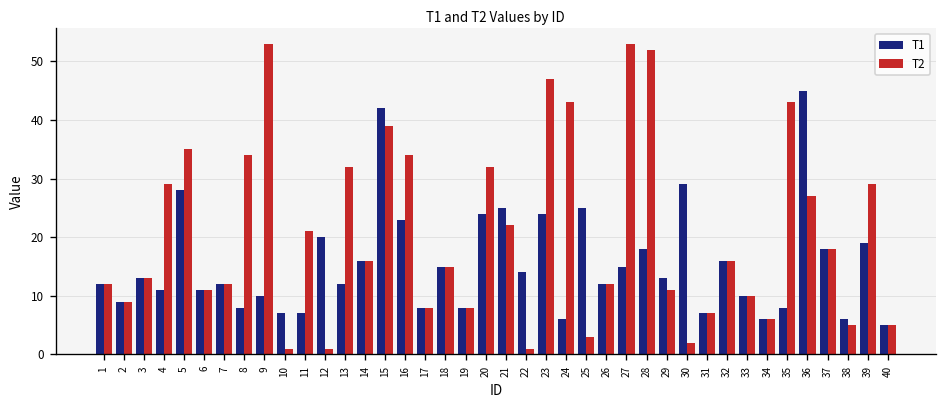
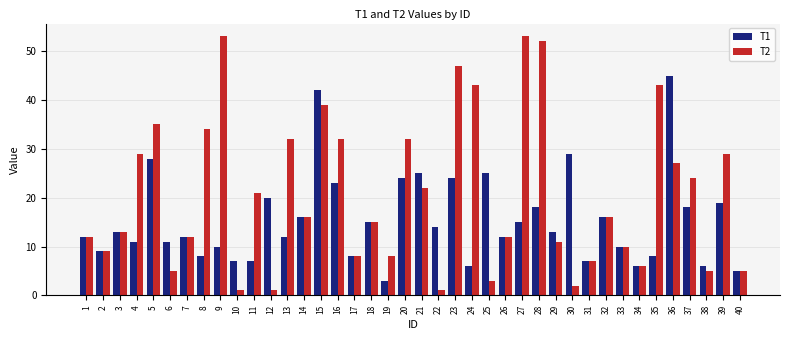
T2, 6: 11 -> 5
T2, 16: 34 -> 32
T1, 19: 8 -> 3
T2, 37: 18 -> 24
